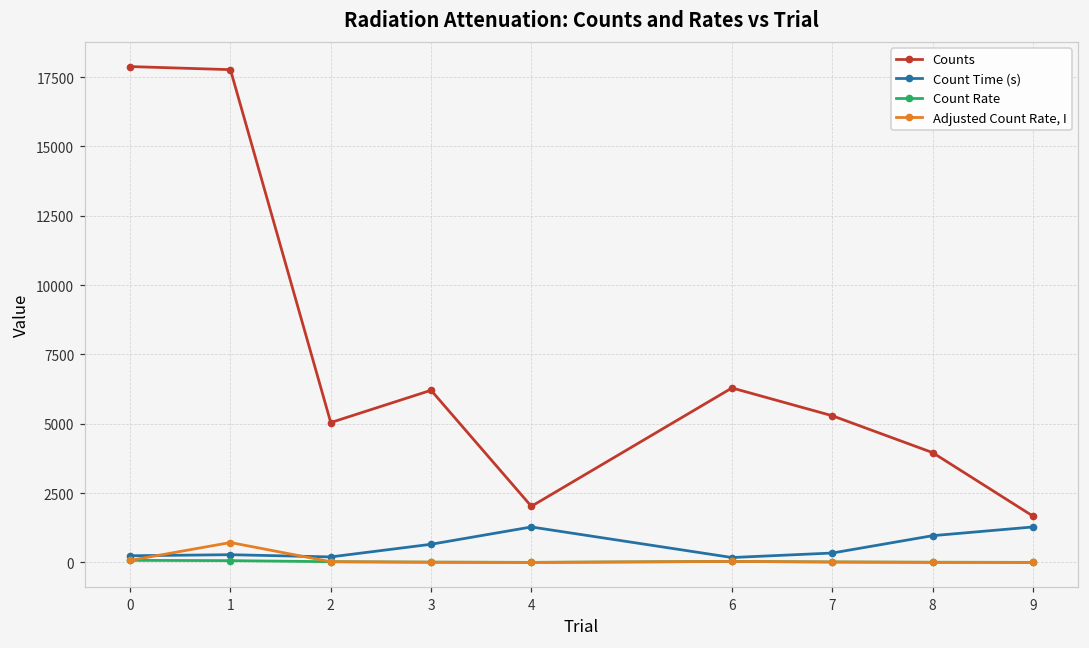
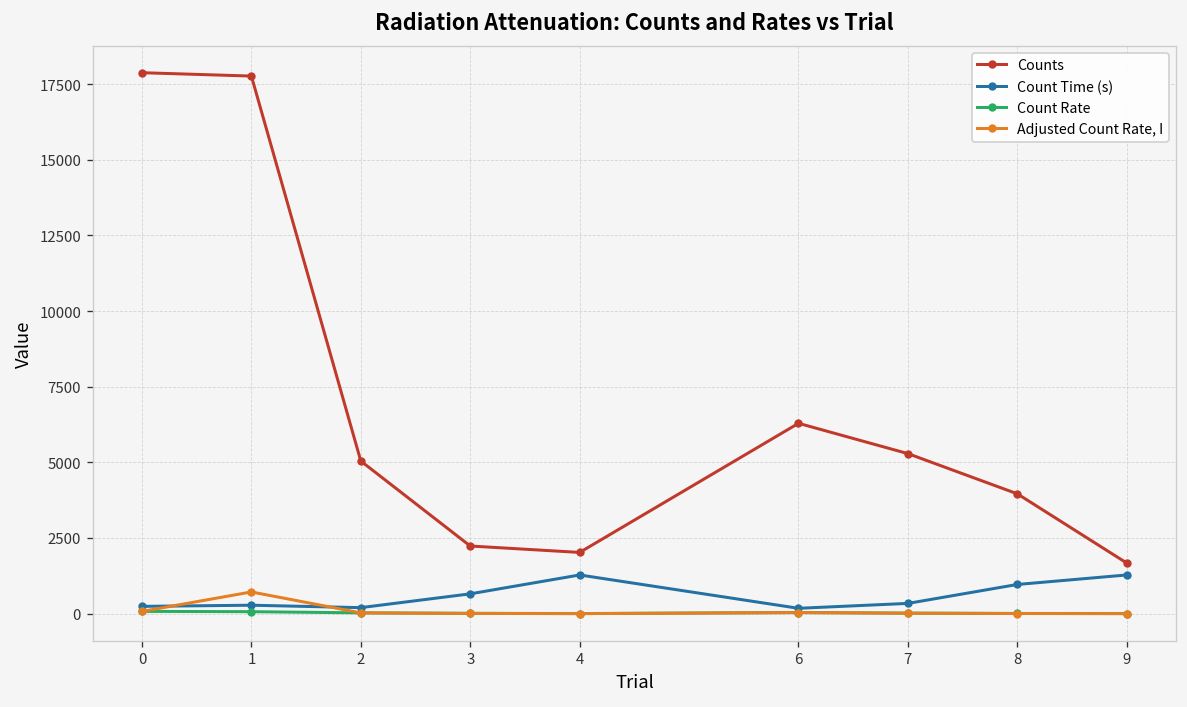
Counts, 3: 6200 -> 2200
